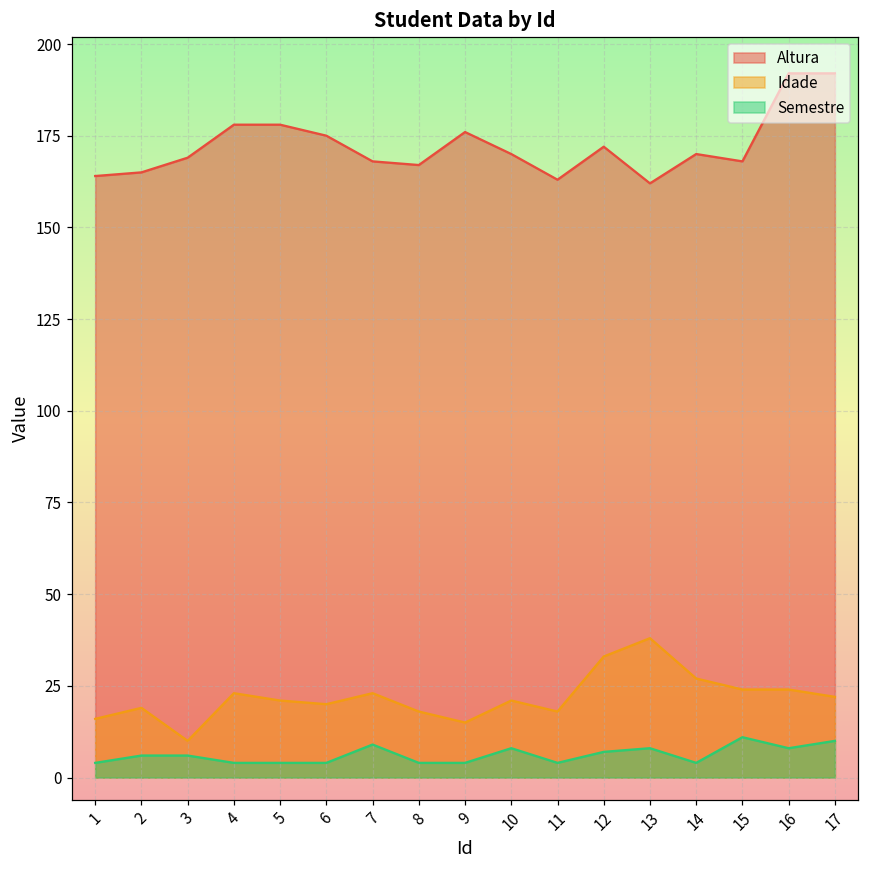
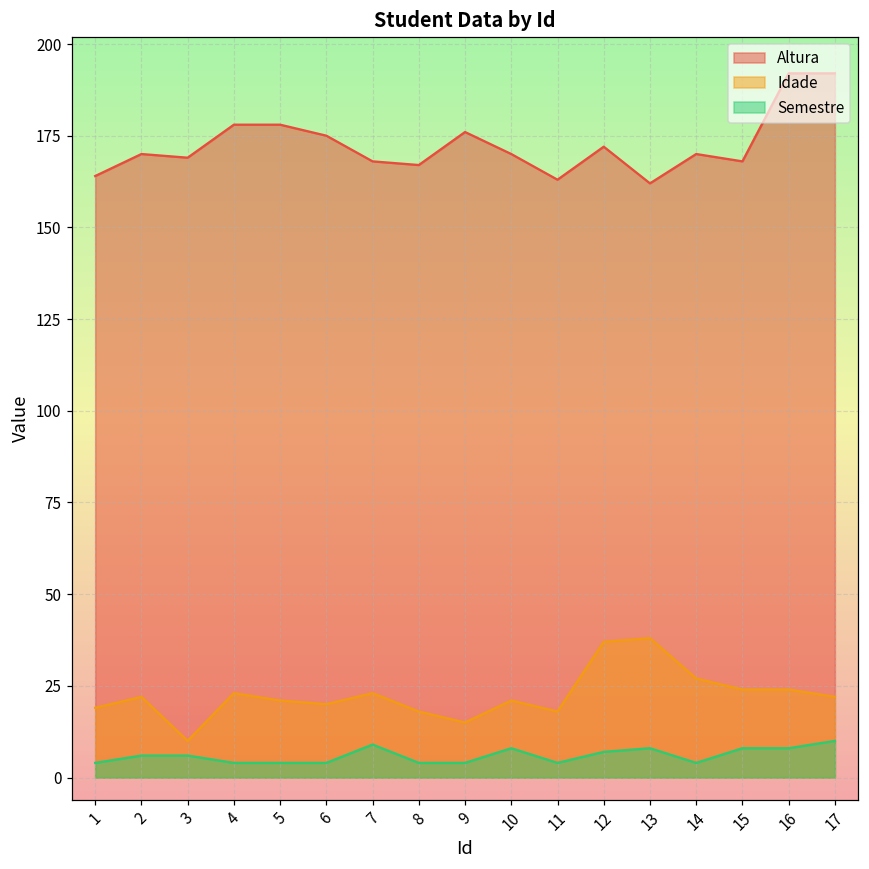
Idade, 1: 16 -> 19
Altura, 2: 165 -> 170
Idade, 2: 19 -> 22
Idade, 12: 33 -> 37
Semestre, 15: 11 -> 8
